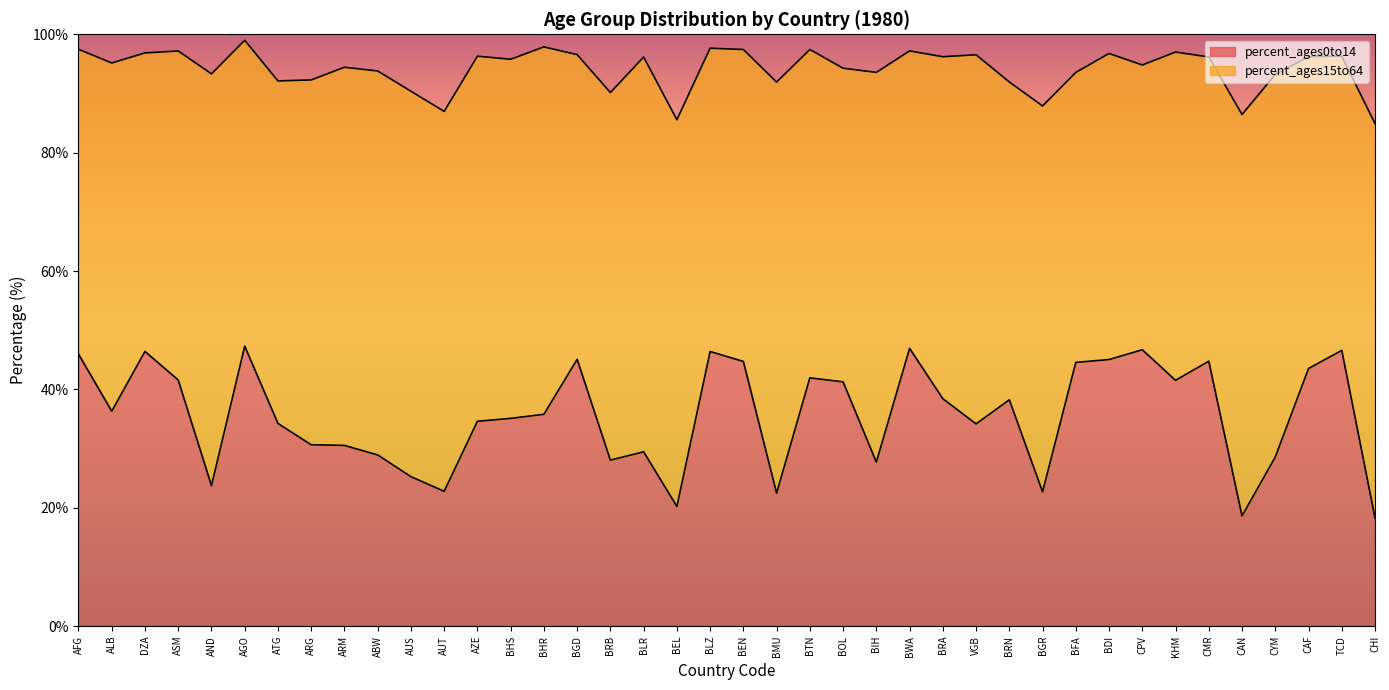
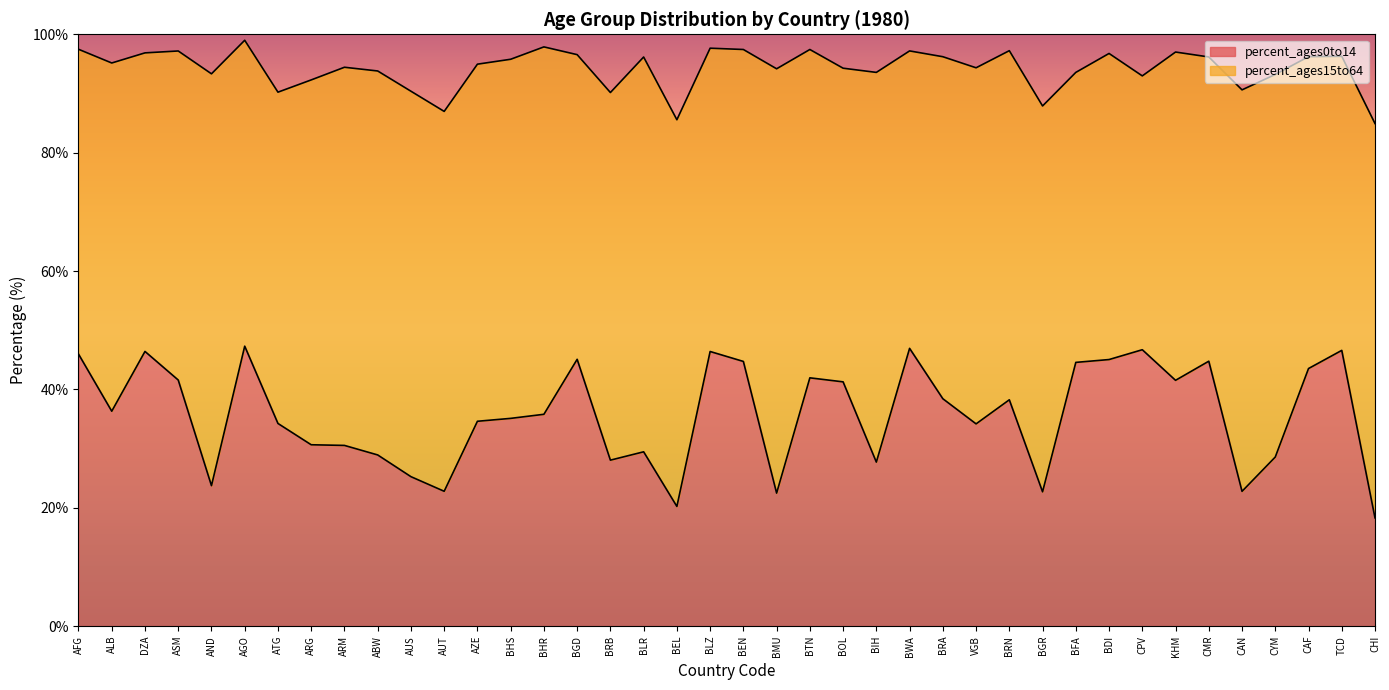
percent_ages15to64, ATG: 58% -> 56%
percent_ages15to64, AZE: 62% -> 60%
percent_ages15to64, BMU: 69% -> 72%
percent_ages15to64, VGB: 62% -> 60%
percent_ages15to64, BRN: 54% -> 59%
percent_ages15to64, CPV: 48% -> 46%
percent_ages0to14, CAN: 19% -> 23%
